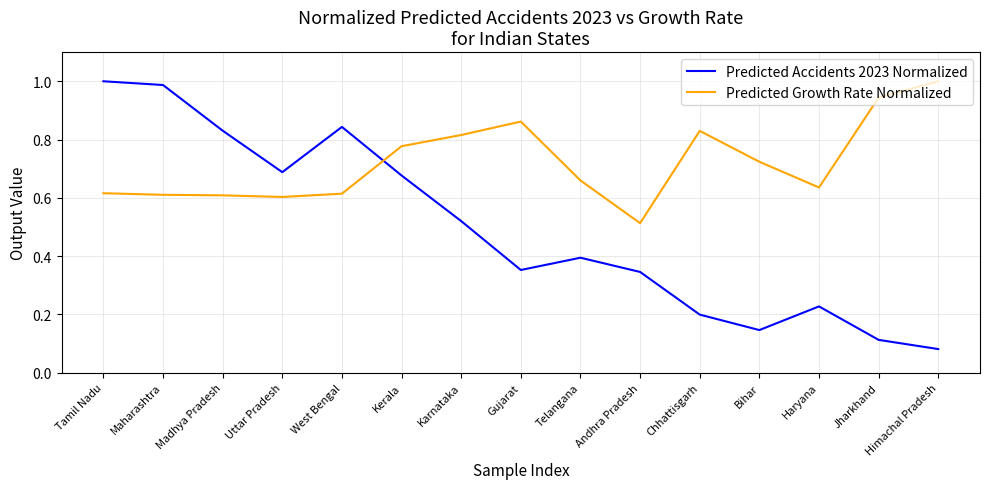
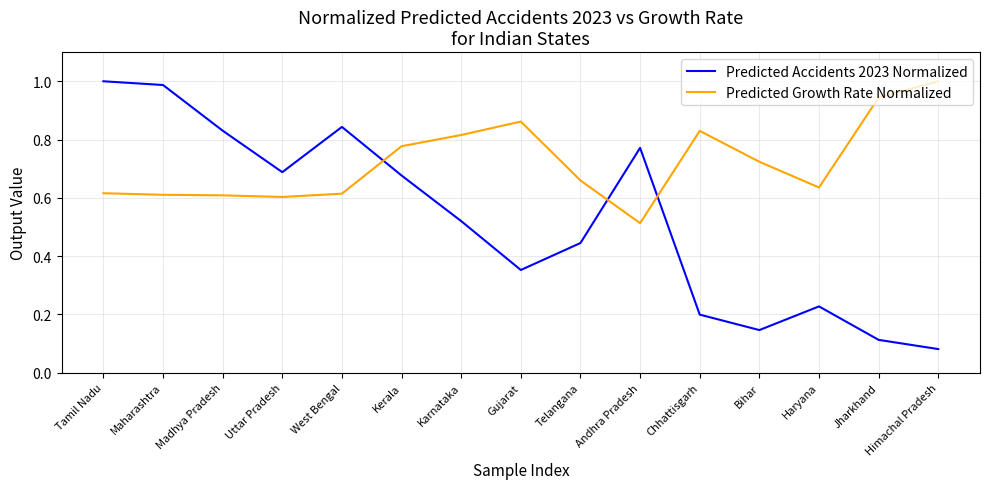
Predicted Accidents 2023 Normalized, Telangana: 0.39 -> 0.44
Predicted Accidents 2023 Normalized, Andhra Pradesh: 0.35 -> 0.77
